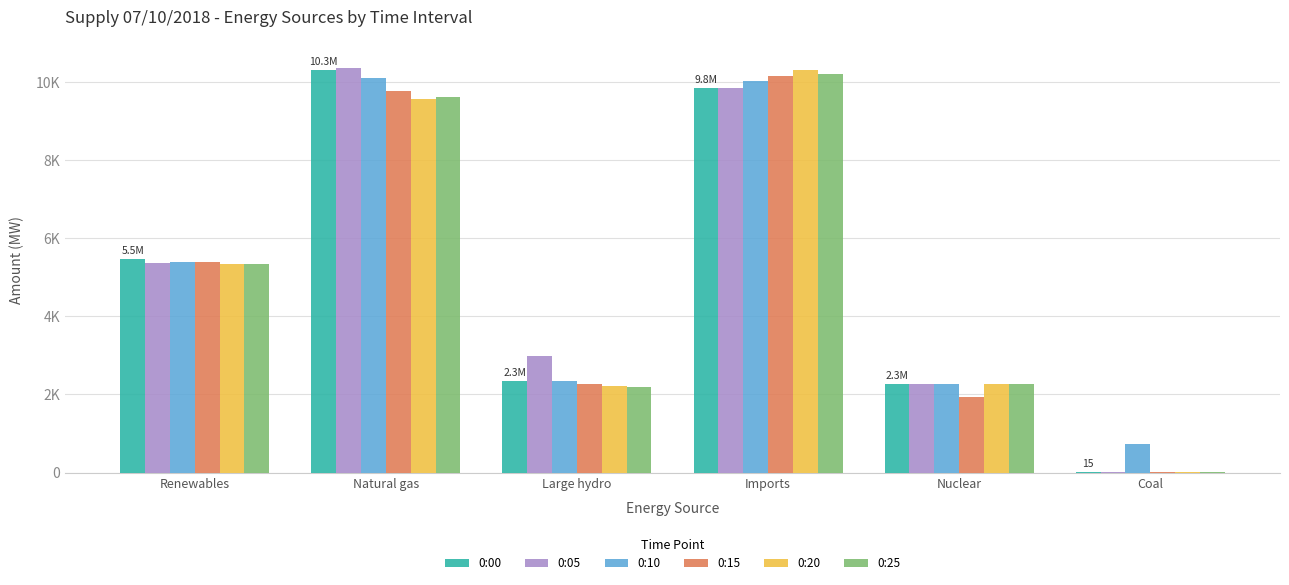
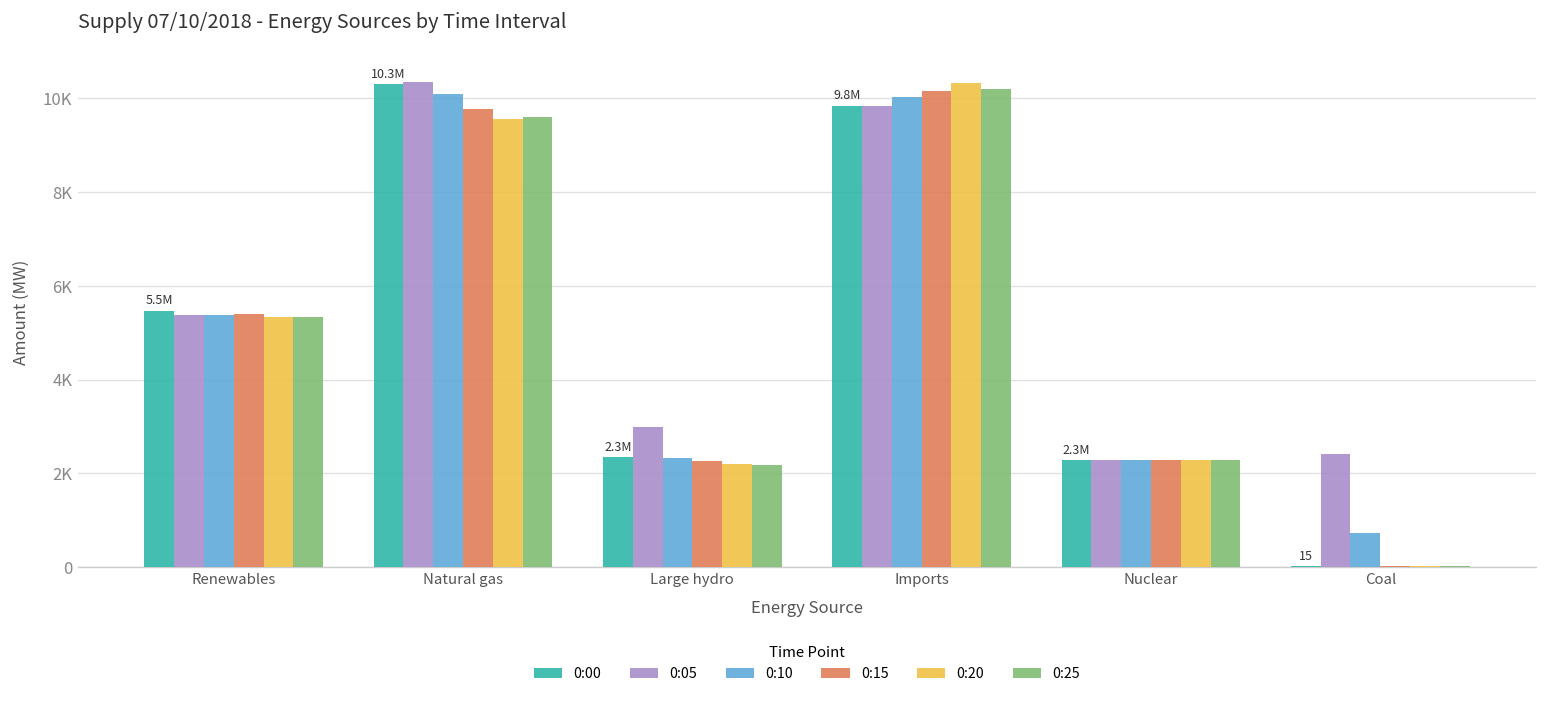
0:15, Nuclear: 1900 -> 2300
0:05, Coal: 0 -> 2400
